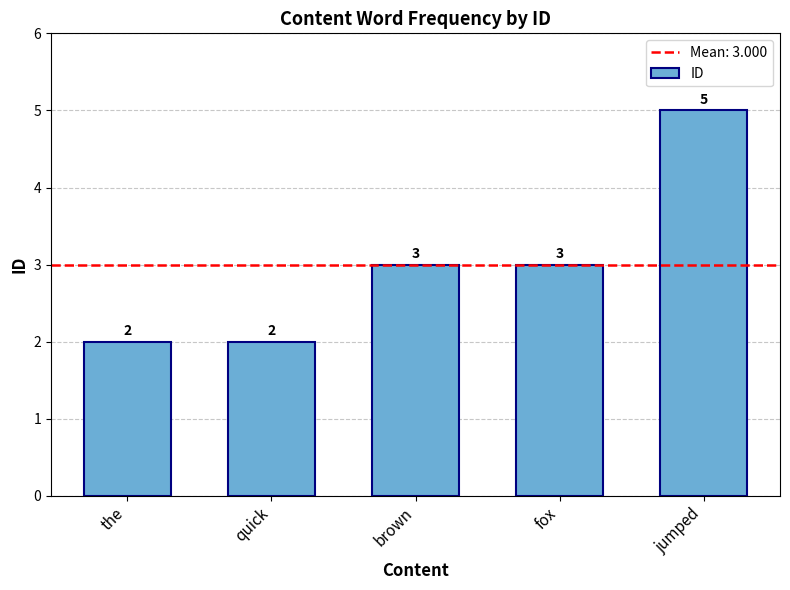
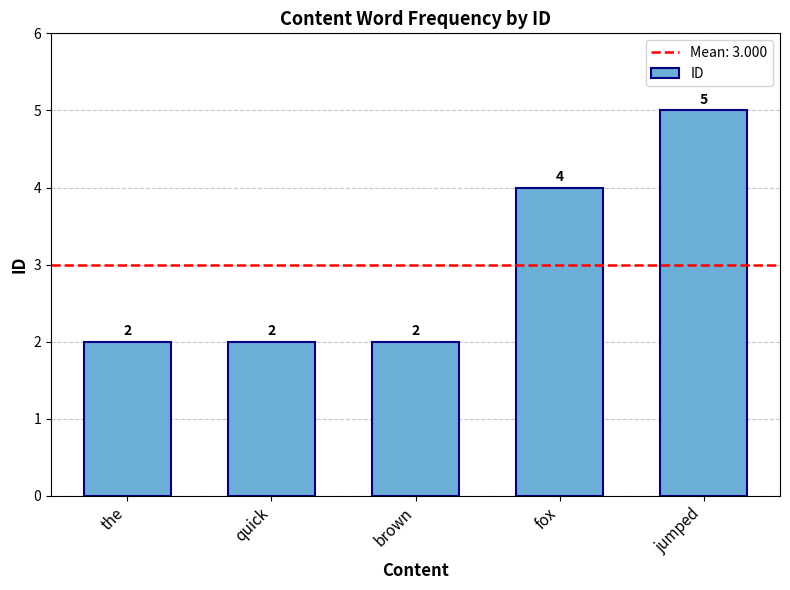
brown: 3 -> 2
fox: 3 -> 4
